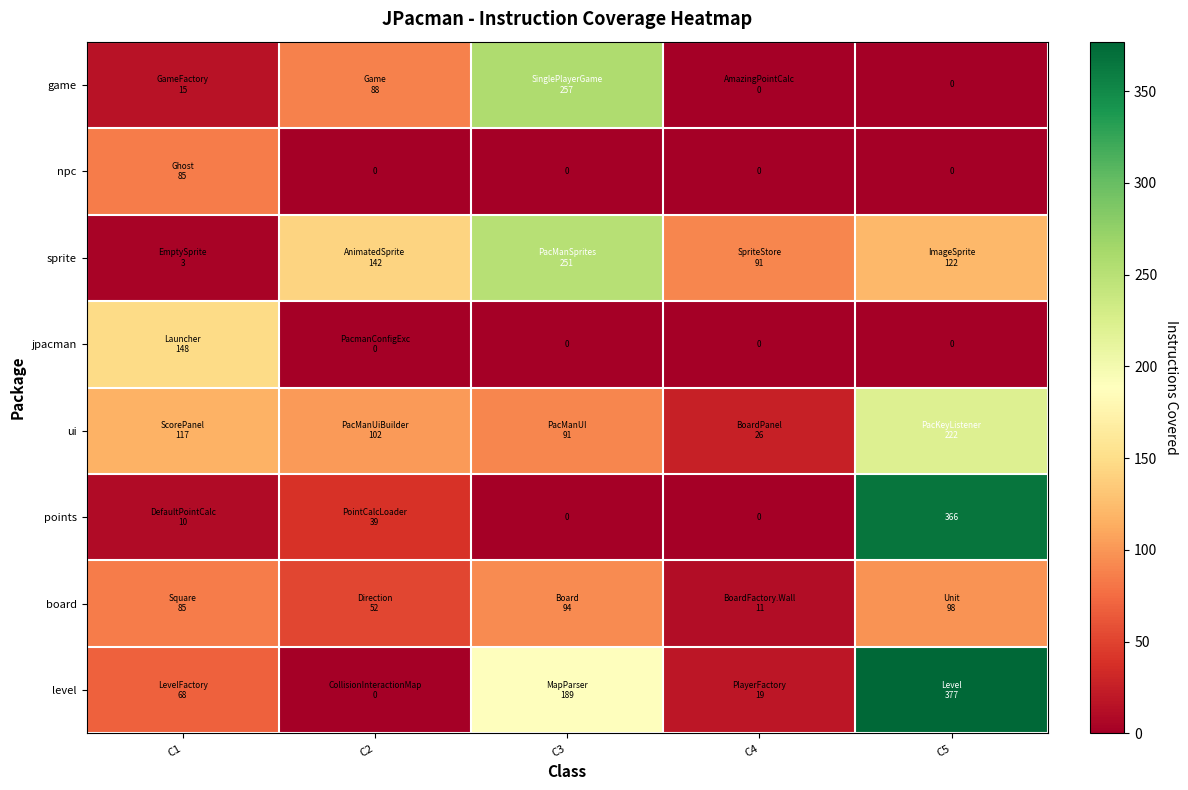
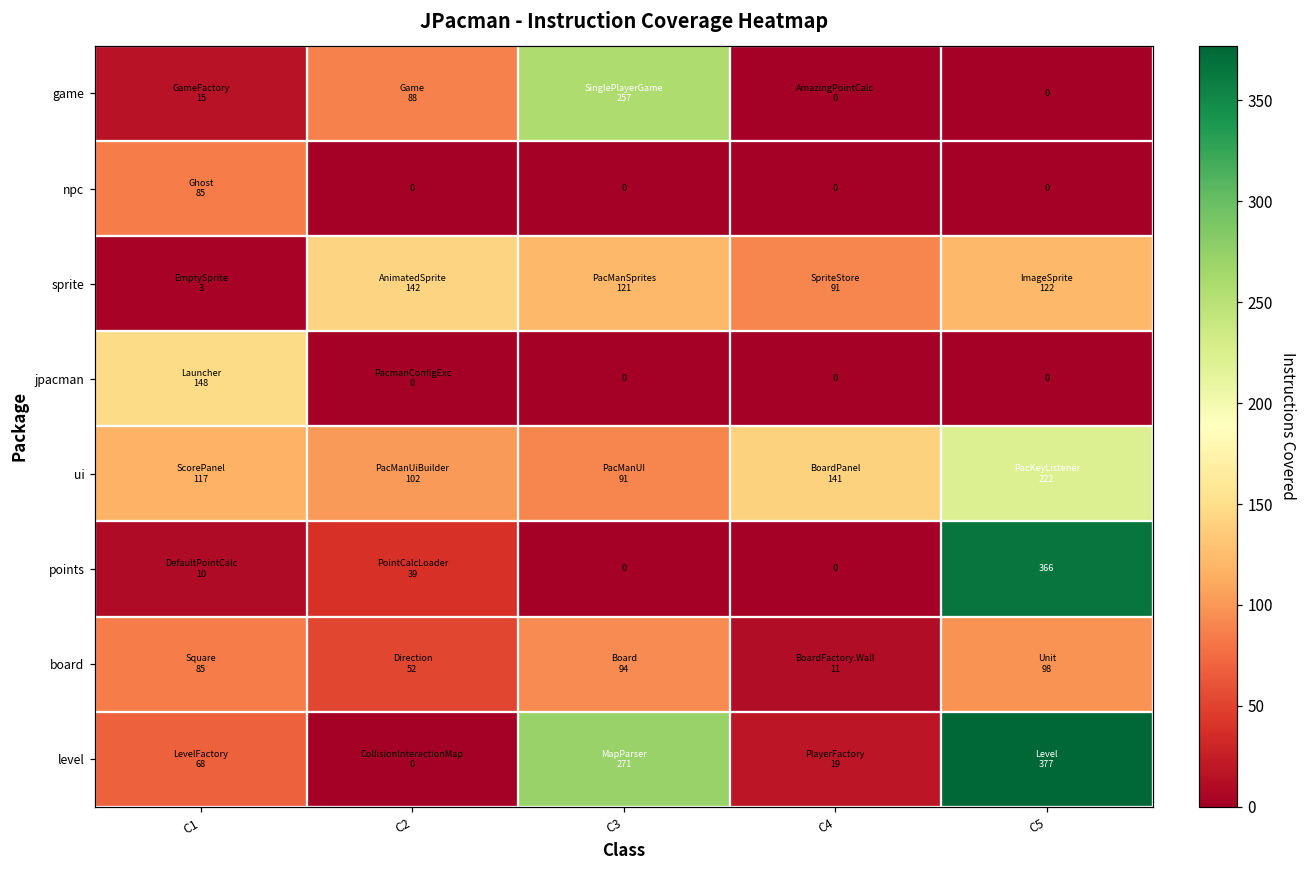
sprite, C3: 251 -> 121
ui, C4: 26 -> 141
level, C3: 189 -> 271
